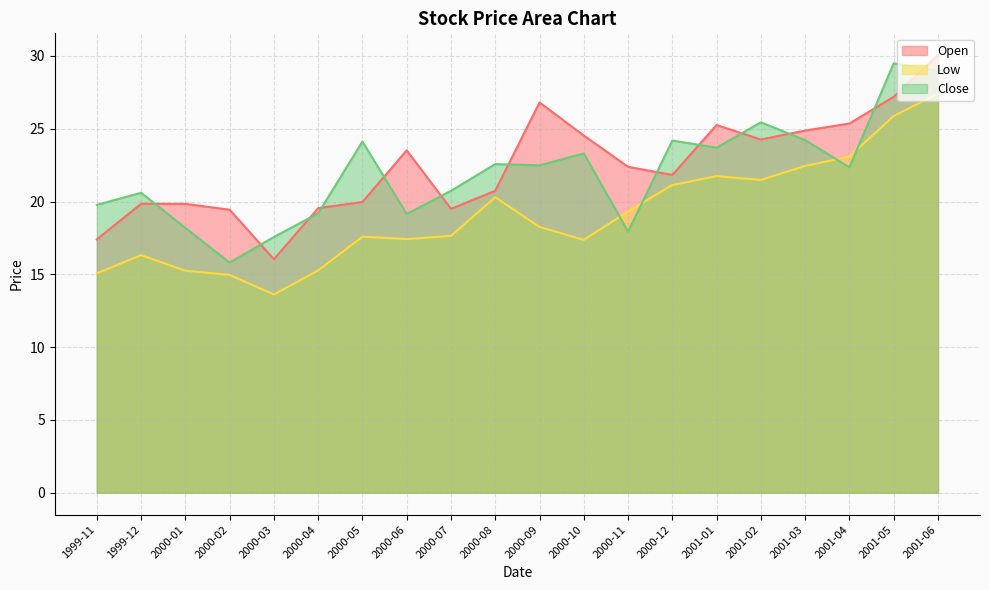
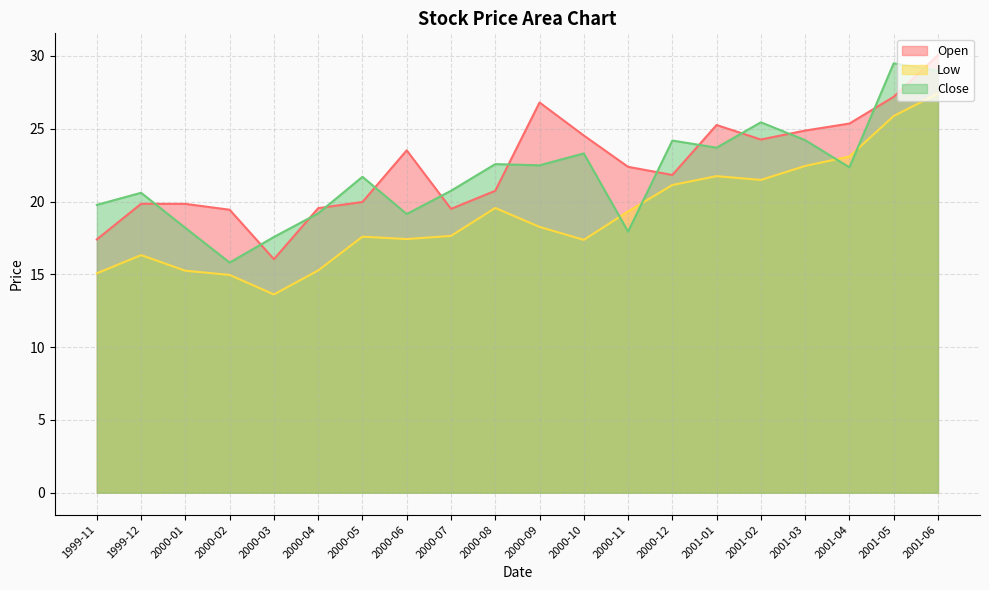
Close, 2000-05: 24.1 -> 21.7
Low, 2000-08: 20.3 -> 19.6
